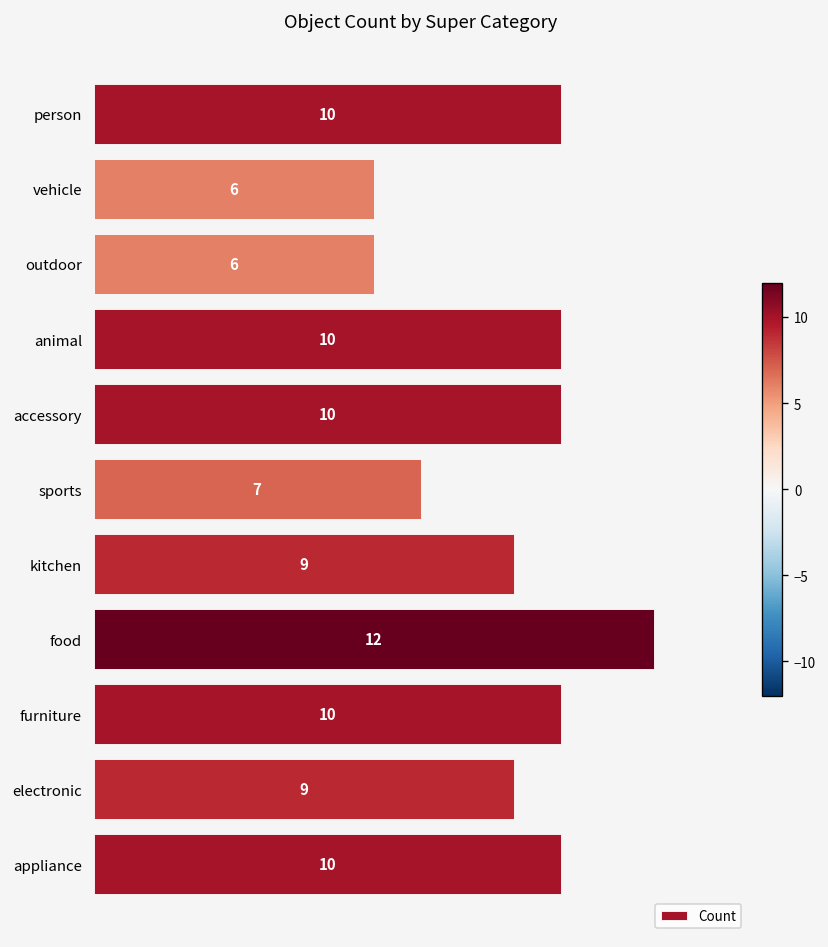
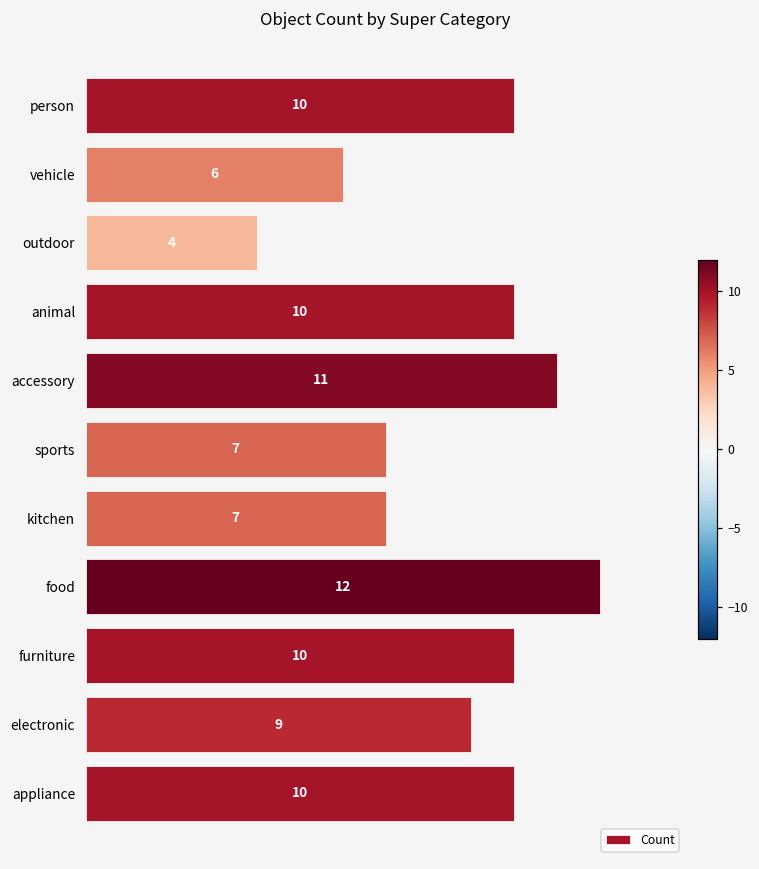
outdoor: 6 -> 4
accessory: 10 -> 11
kitchen: 9 -> 7
